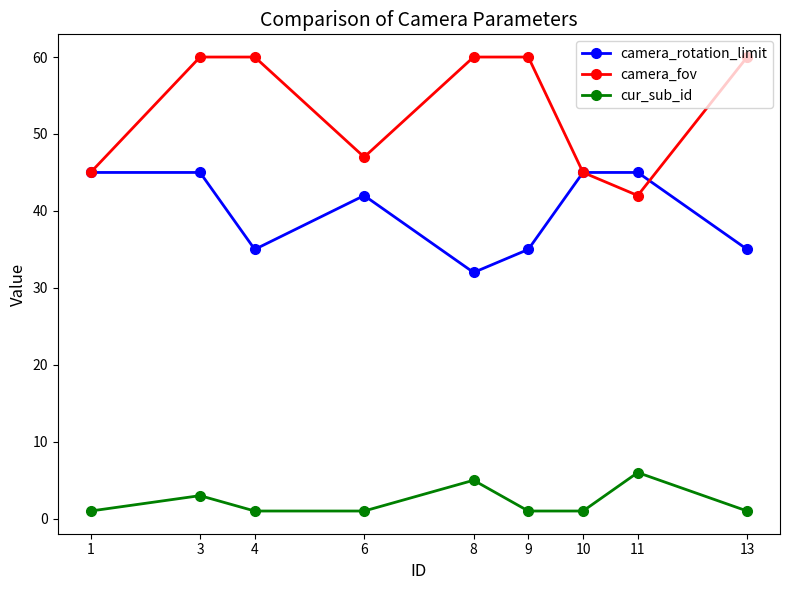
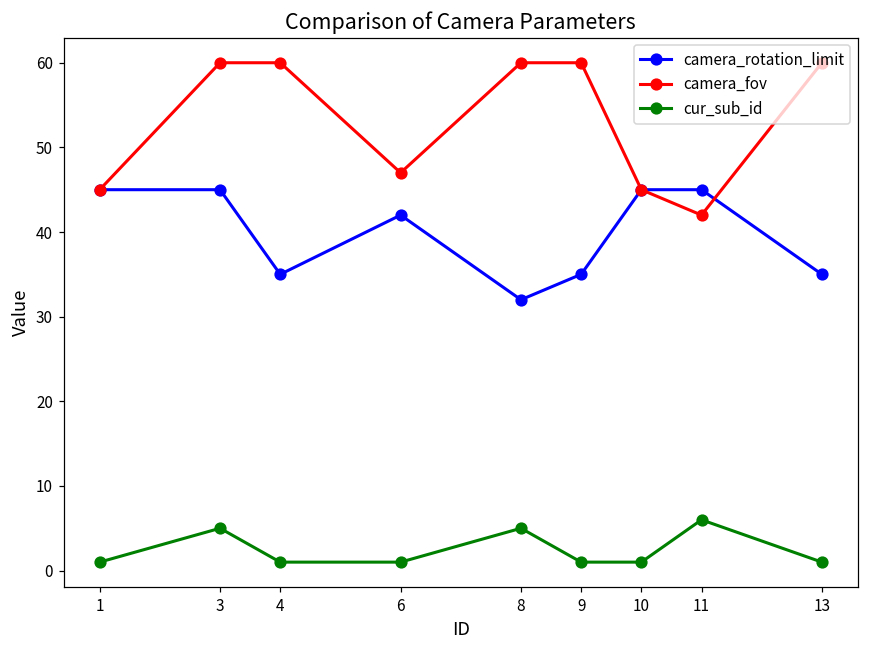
cur_sub_id, 3: 3 -> 5
